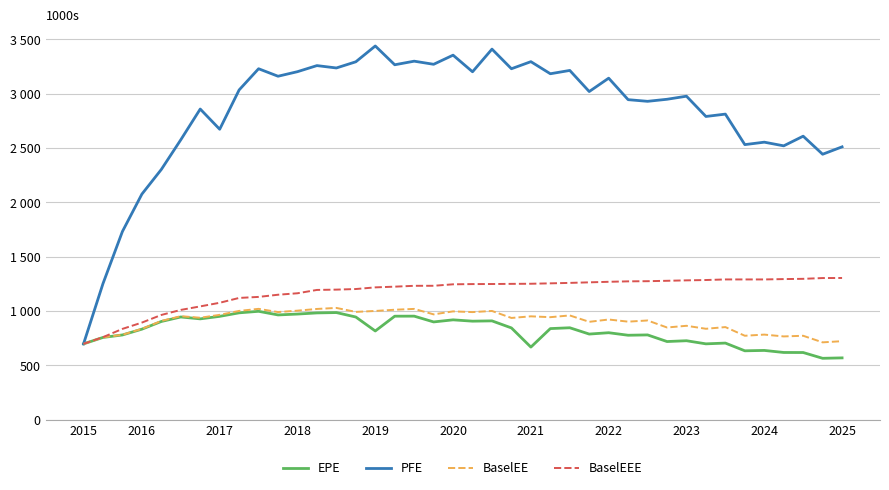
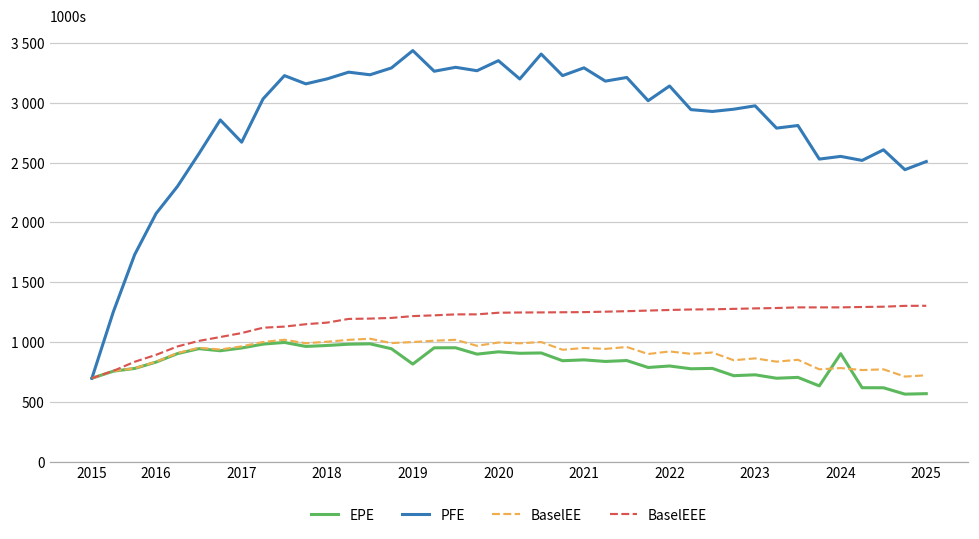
EPE, 2021: 670 -> 850
EPE, 2024: 640 -> 900
